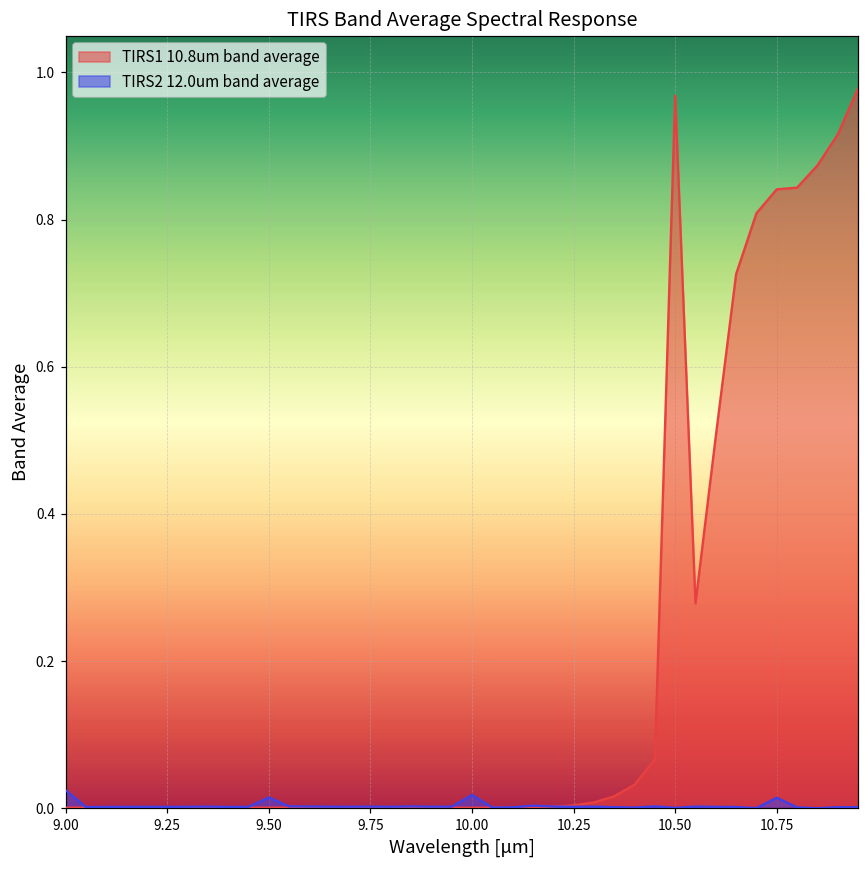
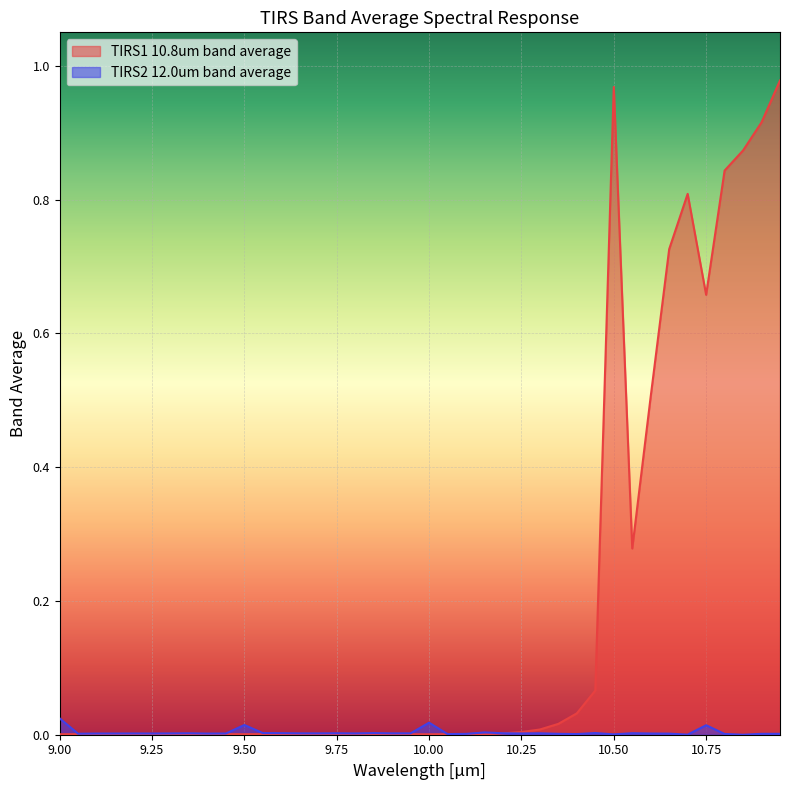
TIRS1 10.8um band average, 10.75: 0.84 -> 0.66
